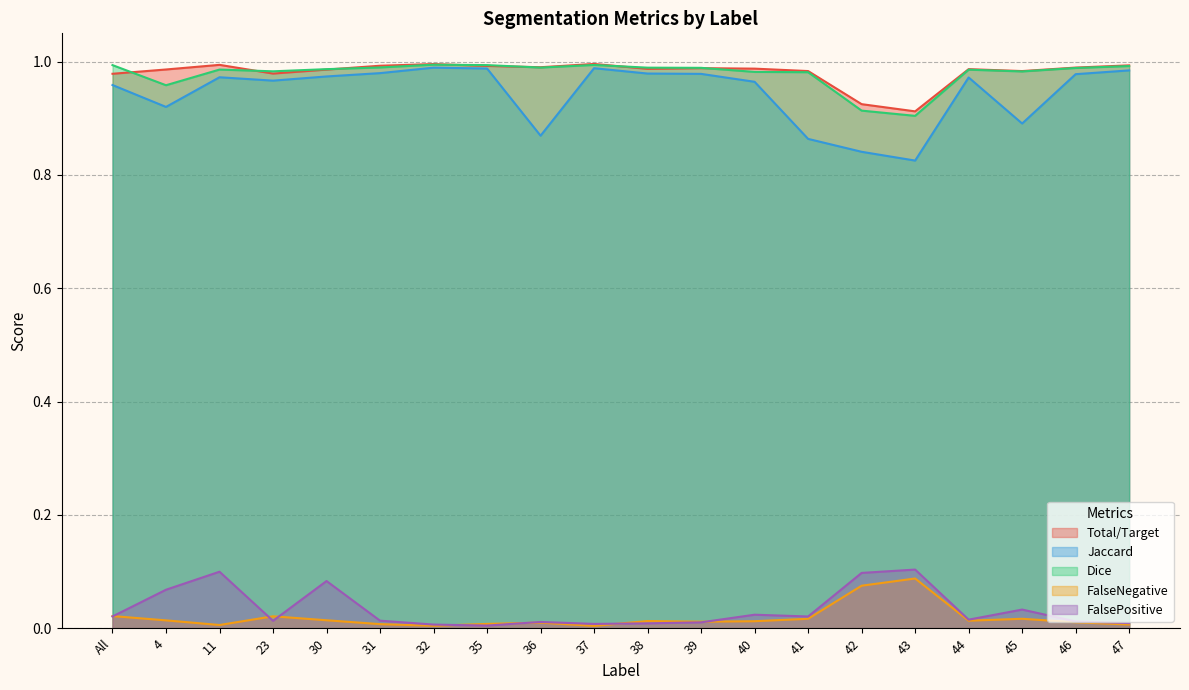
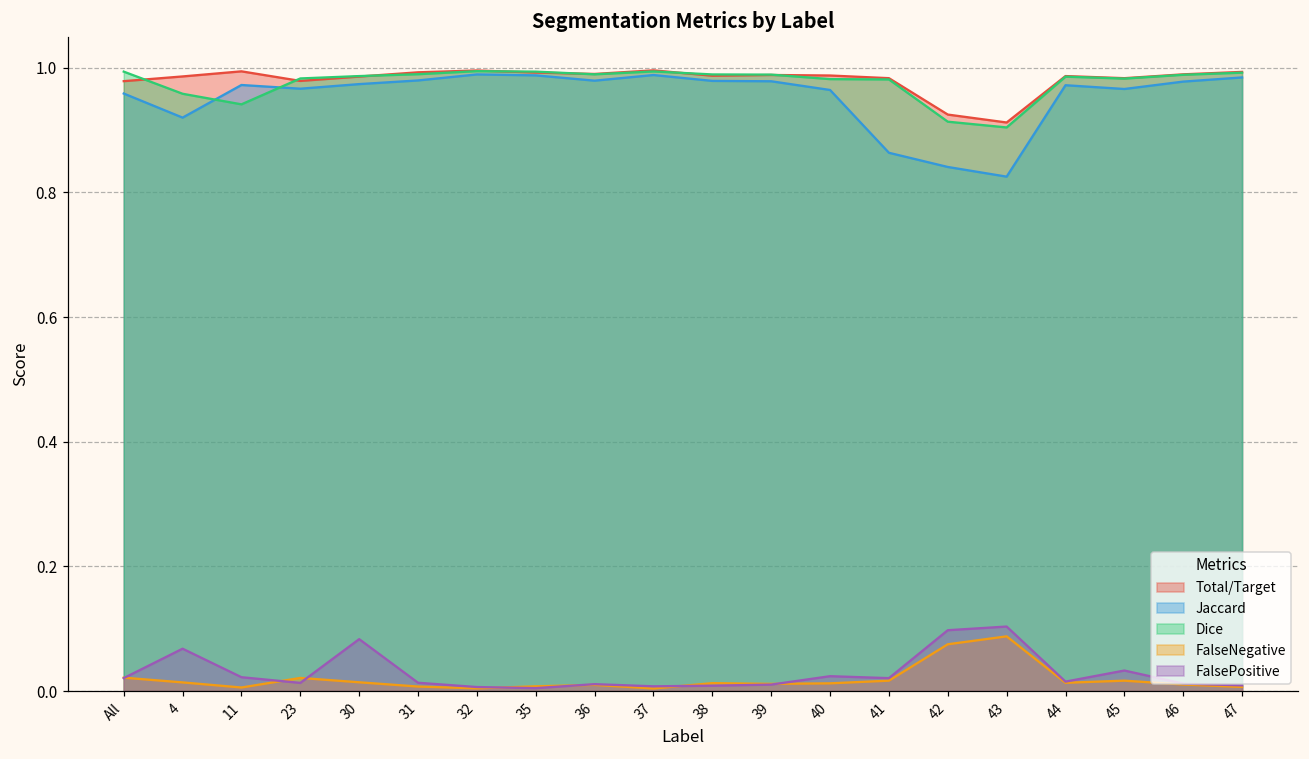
Dice, 11: 0.99 -> 0.94
FalsePositive, 11: 0.10 -> 0.02
Jaccard, 36: 0.87 -> 0.98
Jaccard, 45: 0.89 -> 0.97
